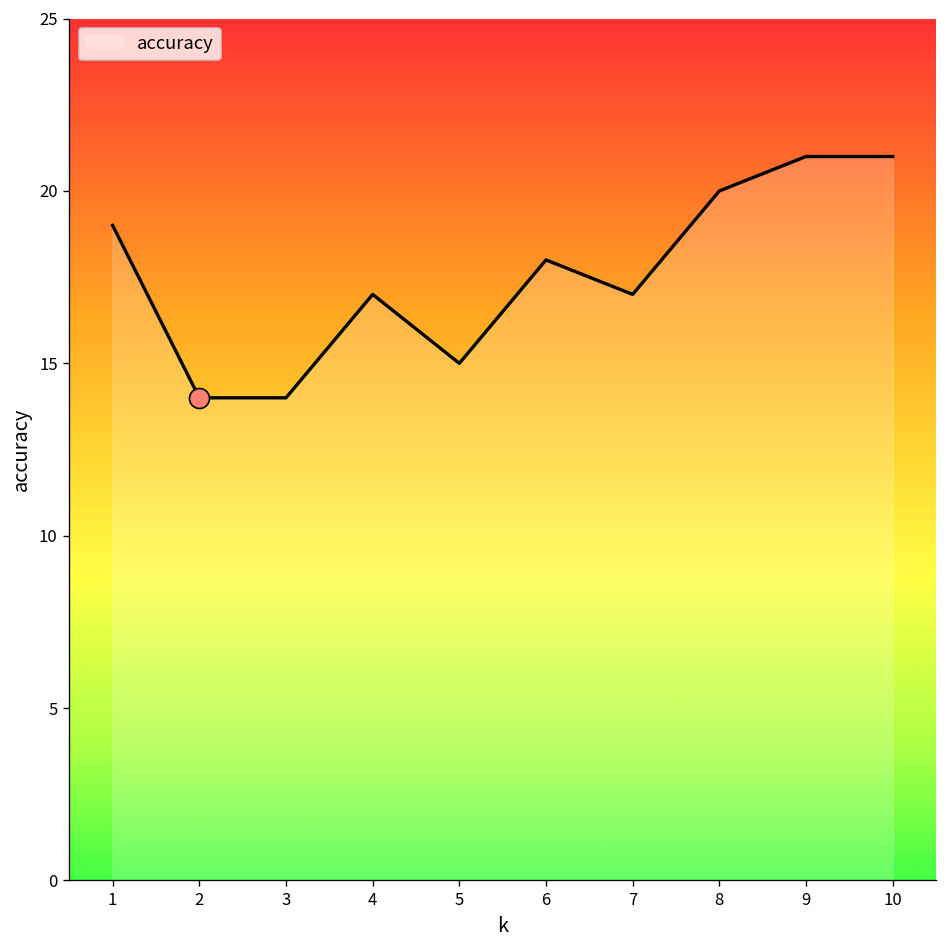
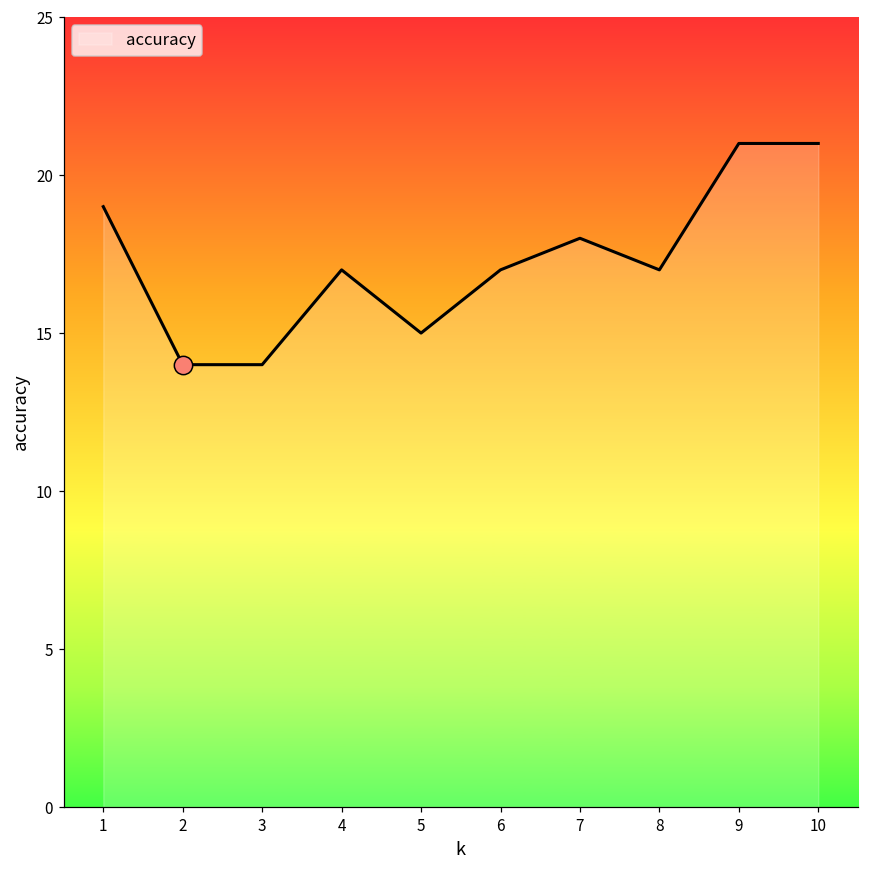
accuracy, 6: 18 -> 17
accuracy, 7: 17 -> 18
accuracy, 8: 20 -> 17
